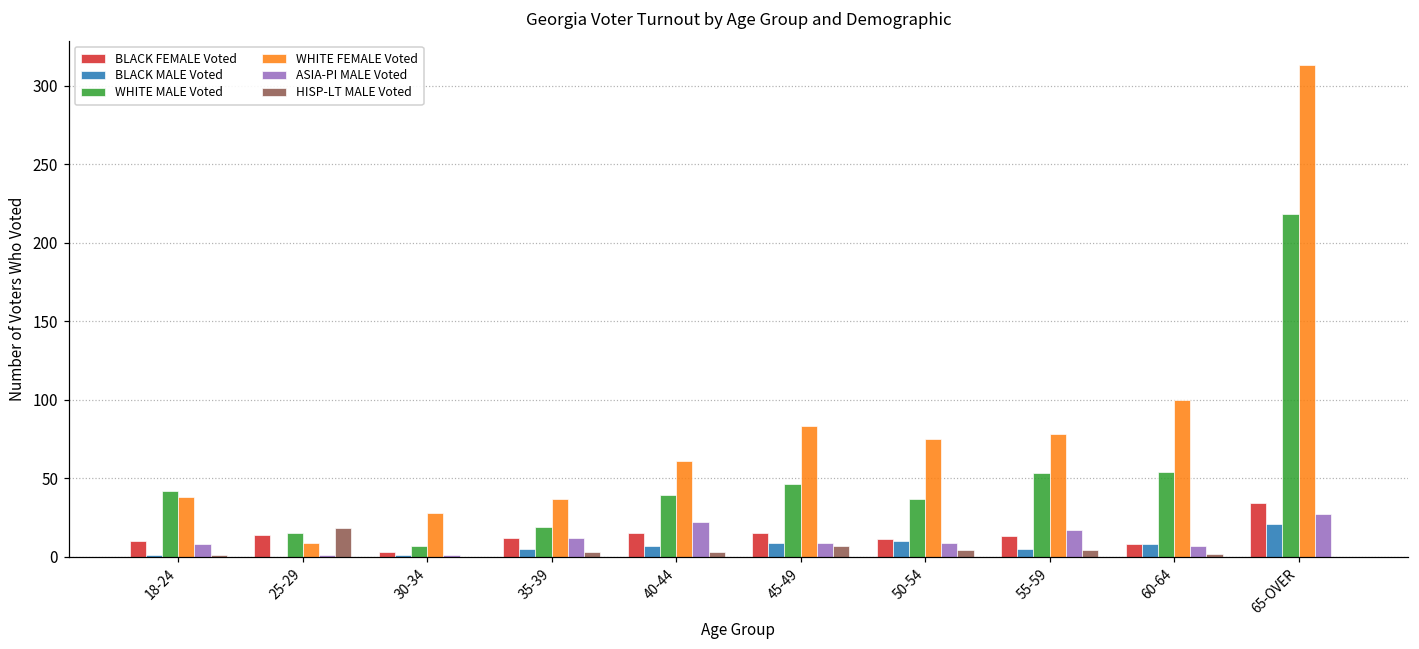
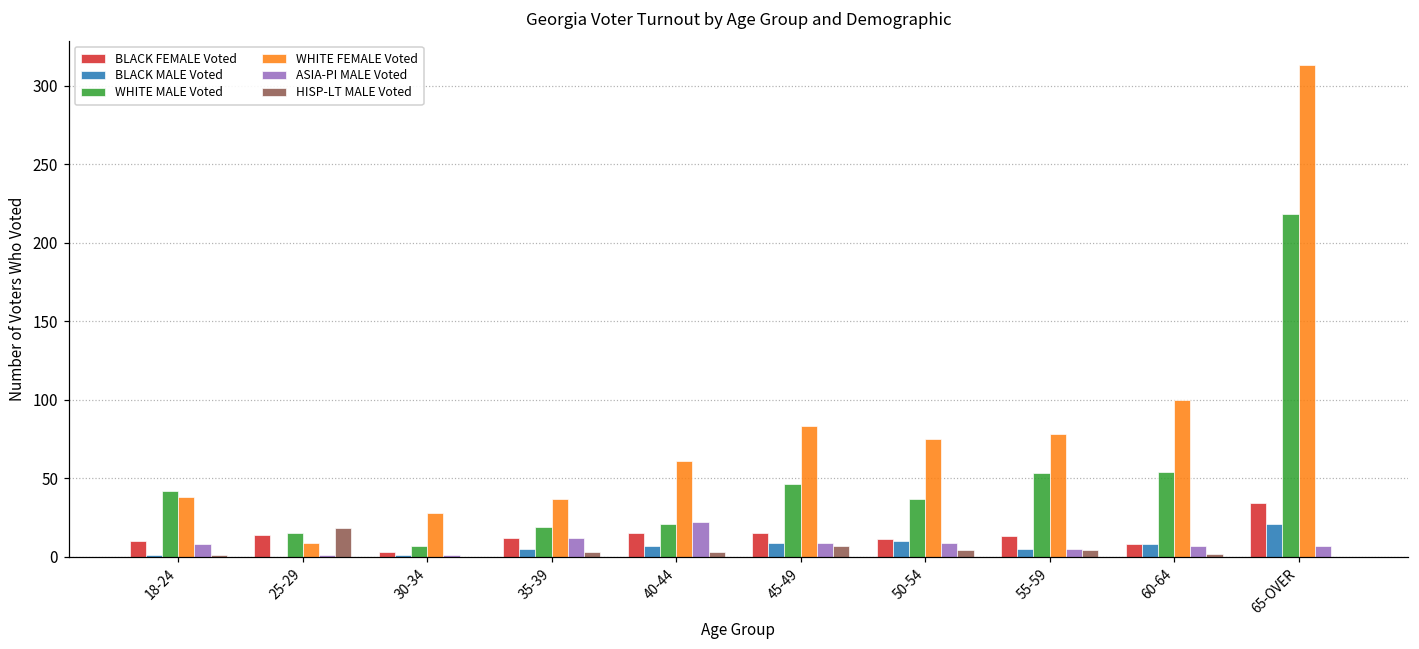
WHITE MALE Voted, 40-44: 39 -> 21
ASIA-PI MALE Voted, 55-59: 17 -> 5
ASIA-PI MALE Voted, 65-OVER: 27 -> 7
